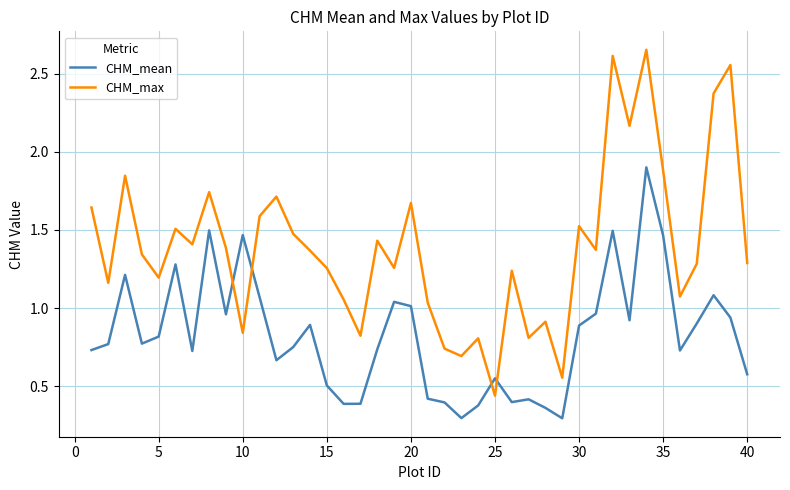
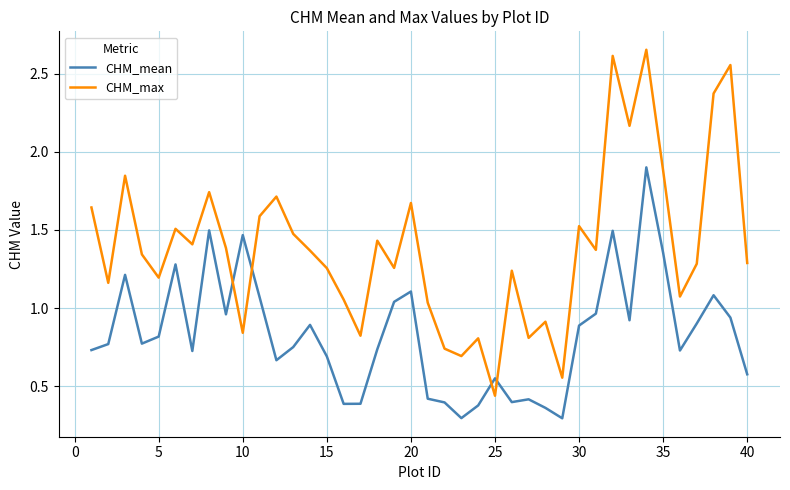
CHM_mean, 15: 0.50 -> 0.69
CHM_mean, 20: 1.01 -> 1.11
CHM_mean, 35: 1.46 -> 1.35
